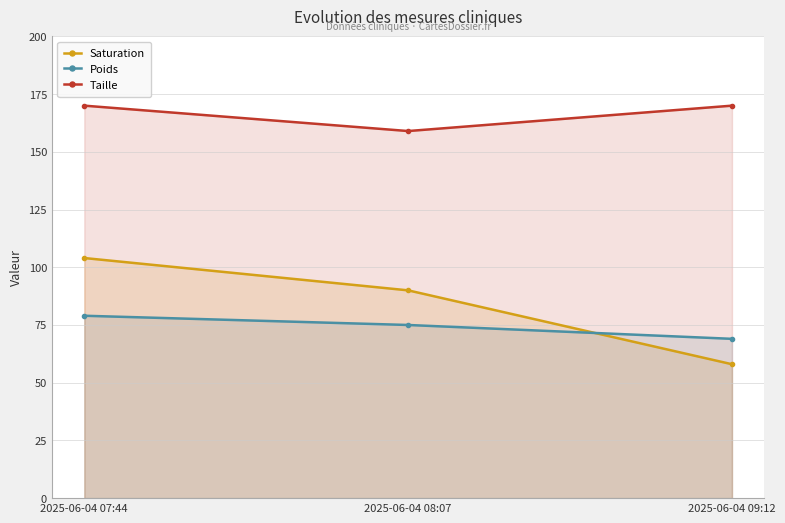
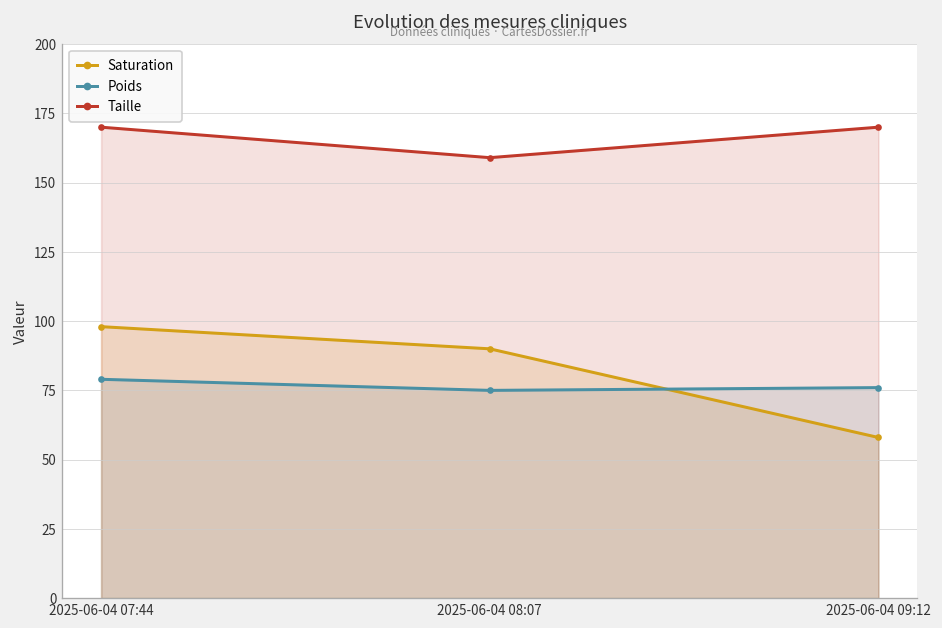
Saturation, 2025-06-04 07:44: 104 -> 98
Poids, 2025-06-04 09:12: 69 -> 76
